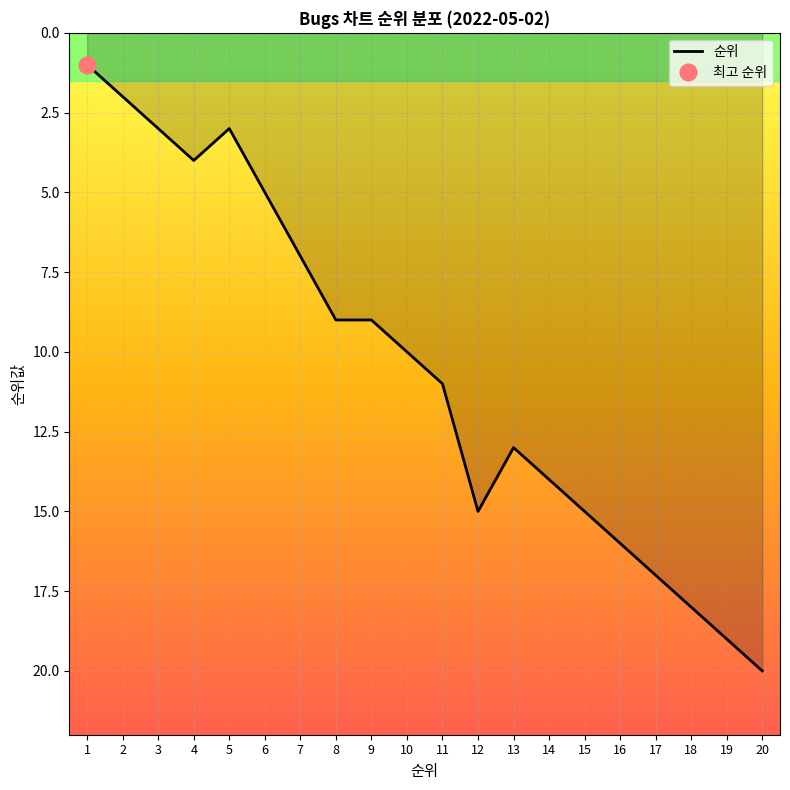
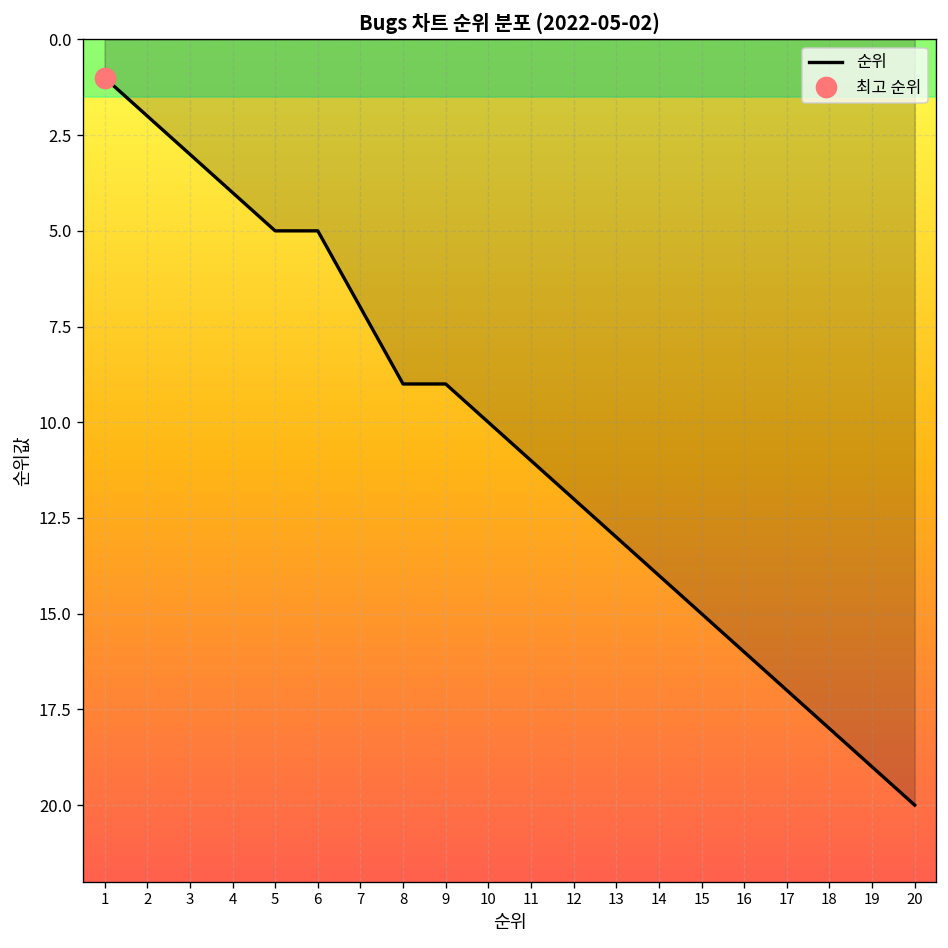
순위, 5: 3 -> 5
순위, 12: 15 -> 12
